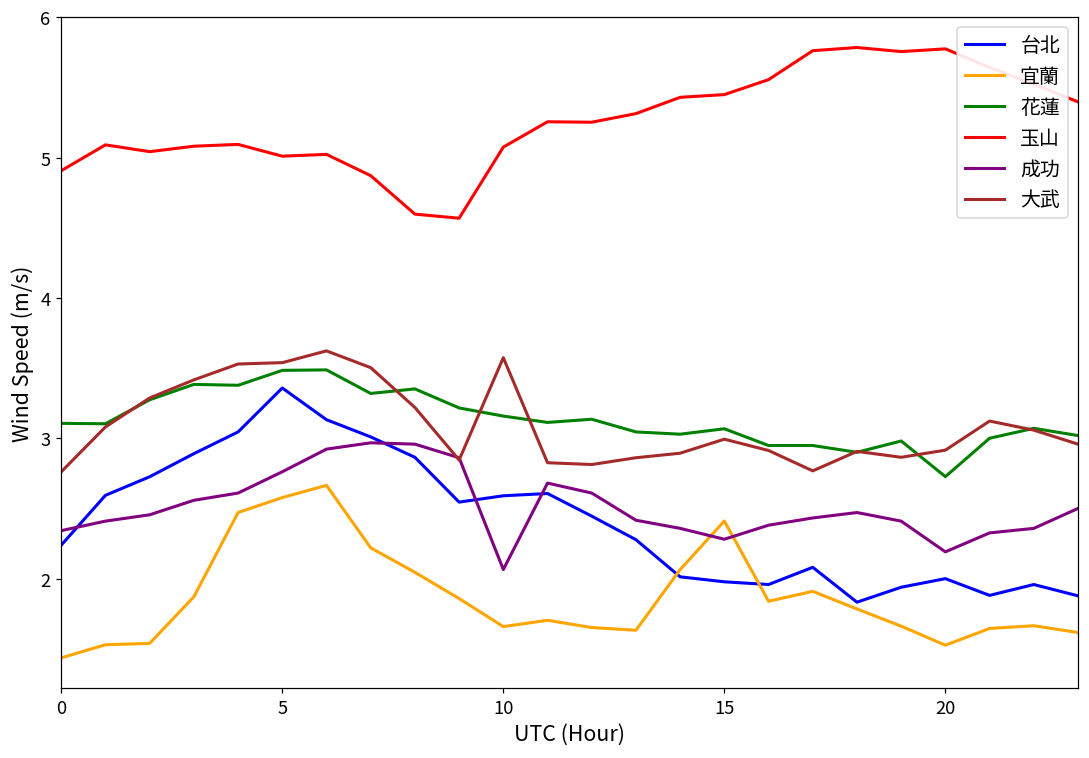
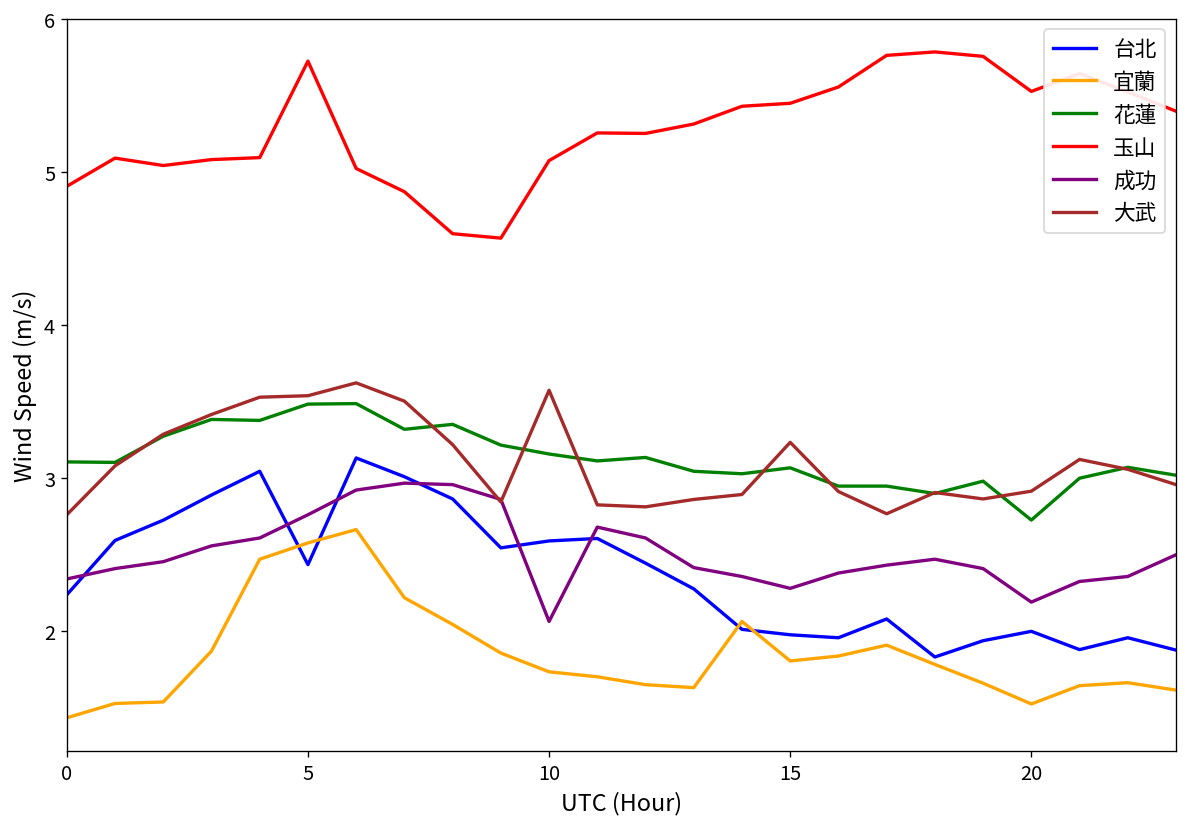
台北, 5: 3.36 -> 2.44
玉山, 5: 5.01 -> 5.72
宜蘭, 10: 1.66 -> 1.74
宜蘭, 15: 2.41 -> 1.81
大武, 15: 2.99 -> 3.23
玉山, 20: 5.77 -> 5.53
